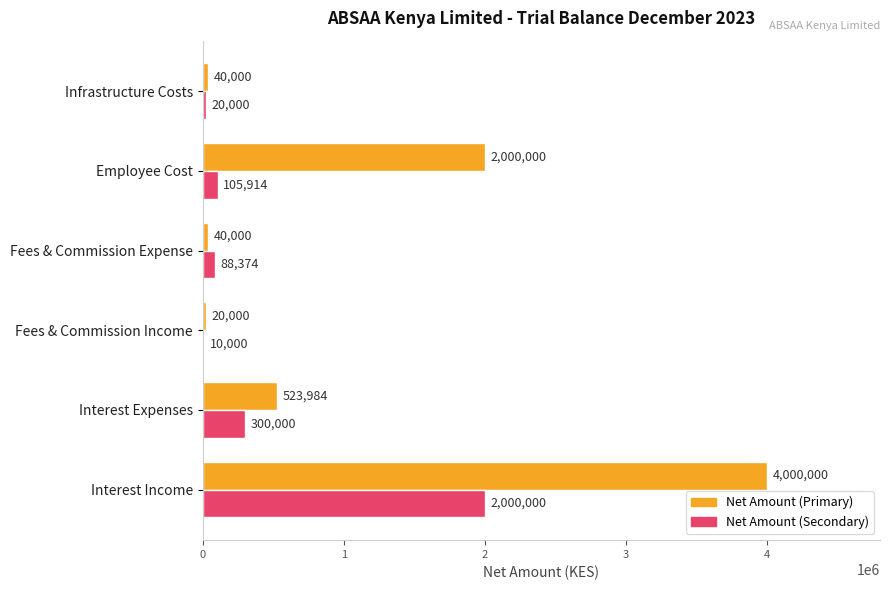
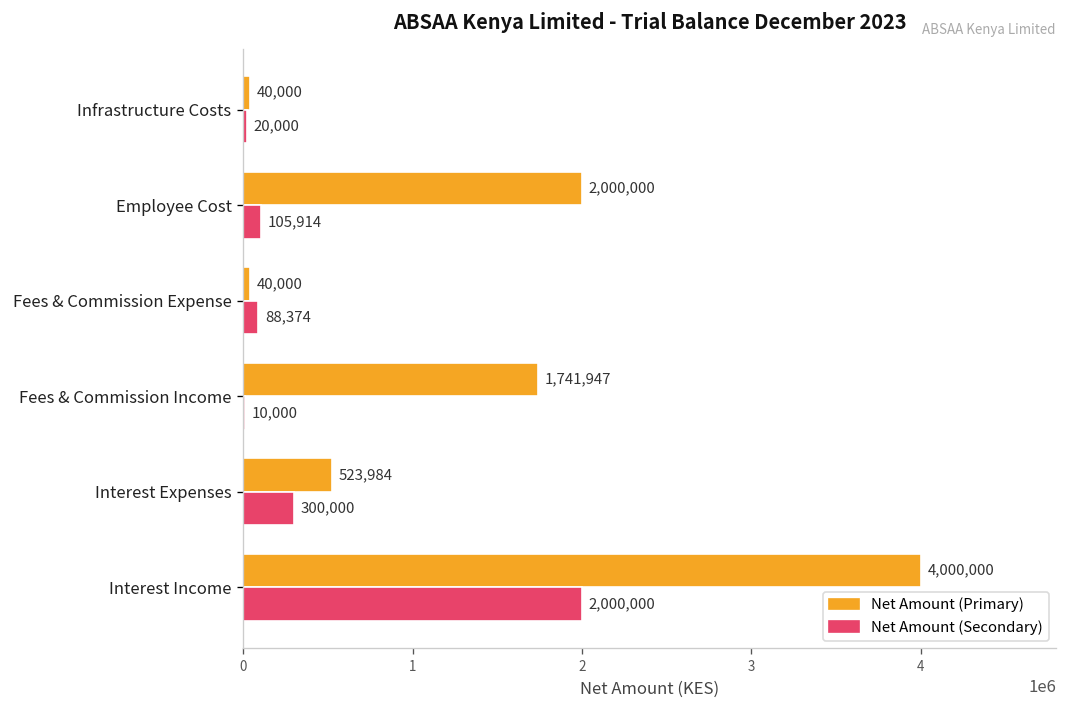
Net Amount (Primary), Fees & Commission Income: 20,000 -> 1,741,947
